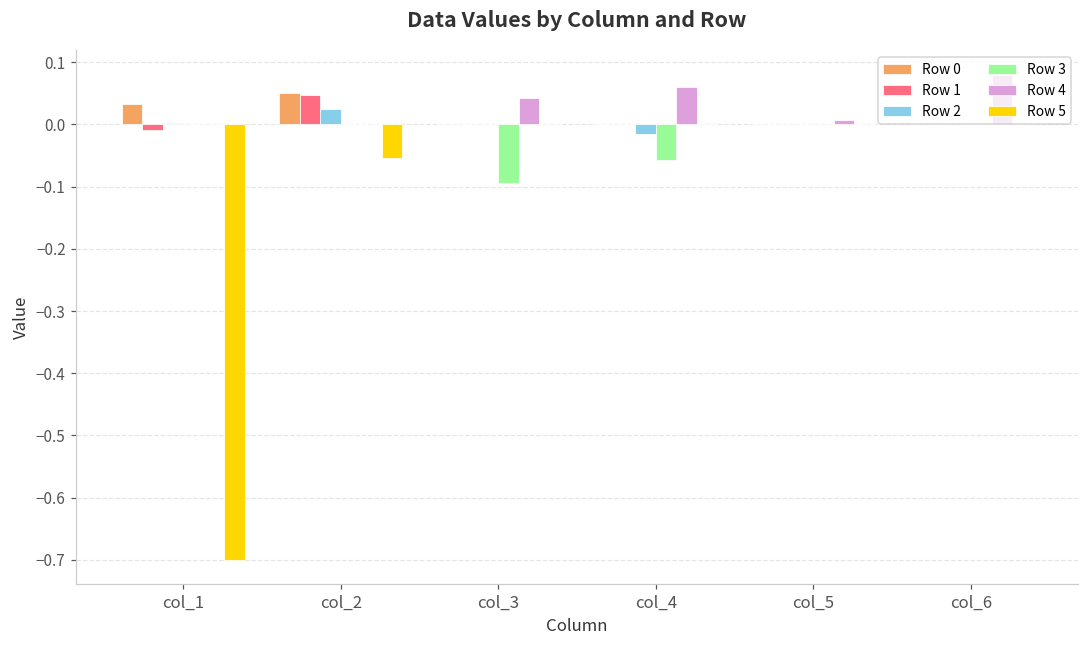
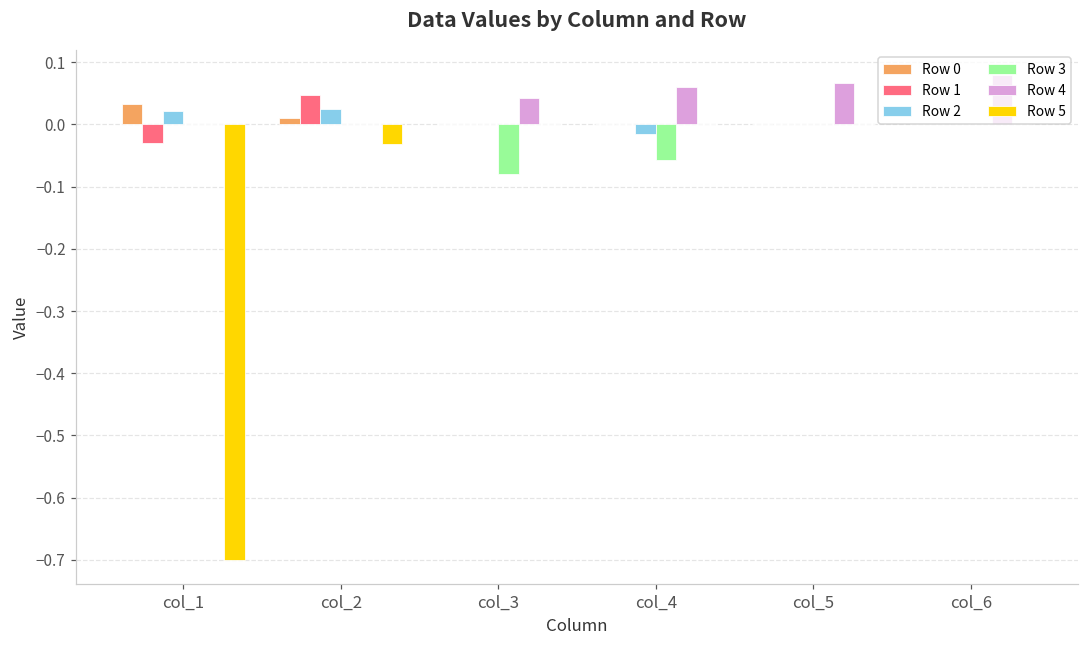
Row 1, col_1: -0.01 -> -0.03
Row 2, col_1: 0.00 -> 0.02
Row 0, col_2: 0.05 -> 0.01
Row 5, col_2: -0.05 -> -0.03
Row 3, col_3: -0.09 -> -0.08
Row 4, col_5: 0.01 -> 0.07
